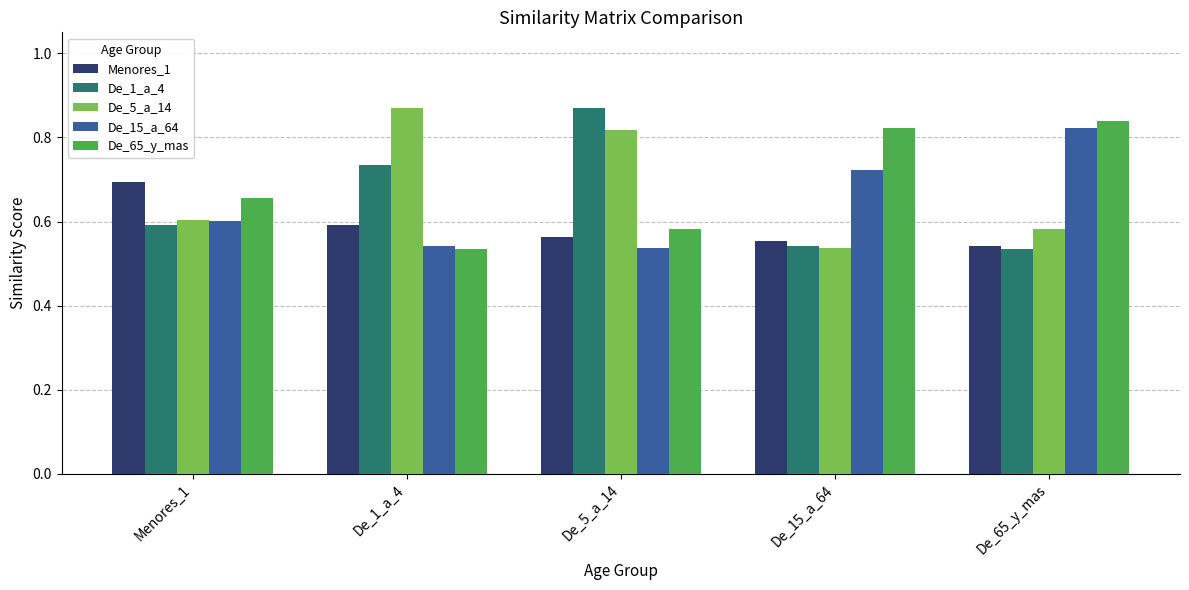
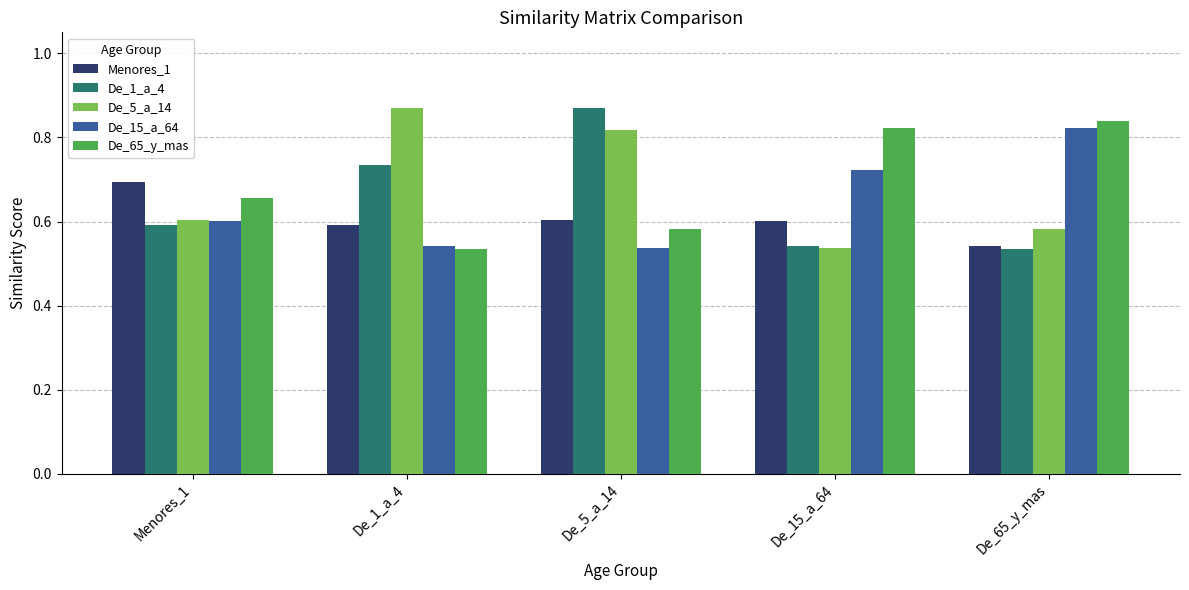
Menores_1, De_5_a_14: 0.56 -> 0.60
Menores_1, De_15_a_64: 0.55 -> 0.60
